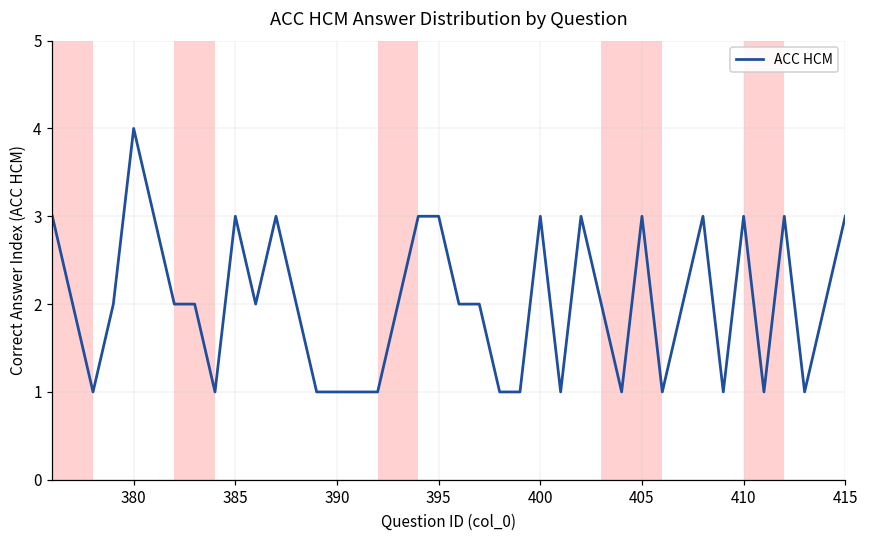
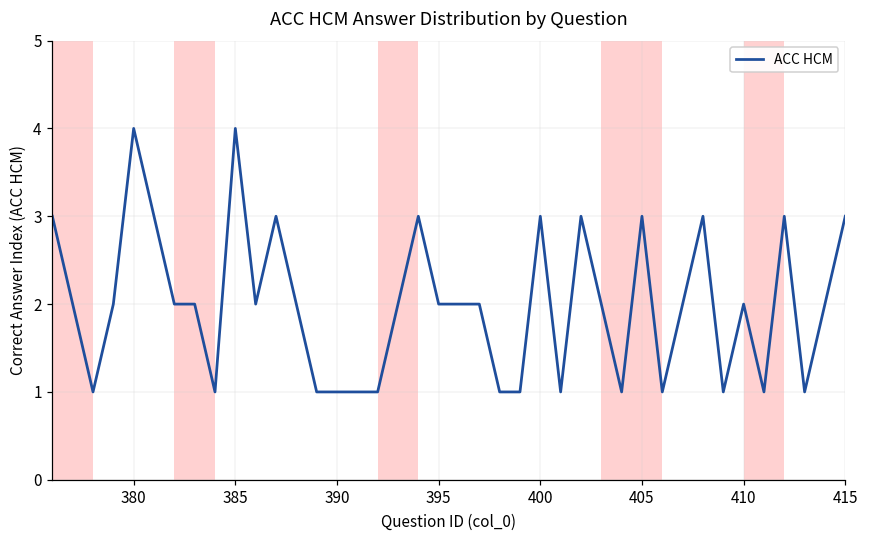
385: 3 -> 4
395: 3 -> 2
410: 3 -> 2
